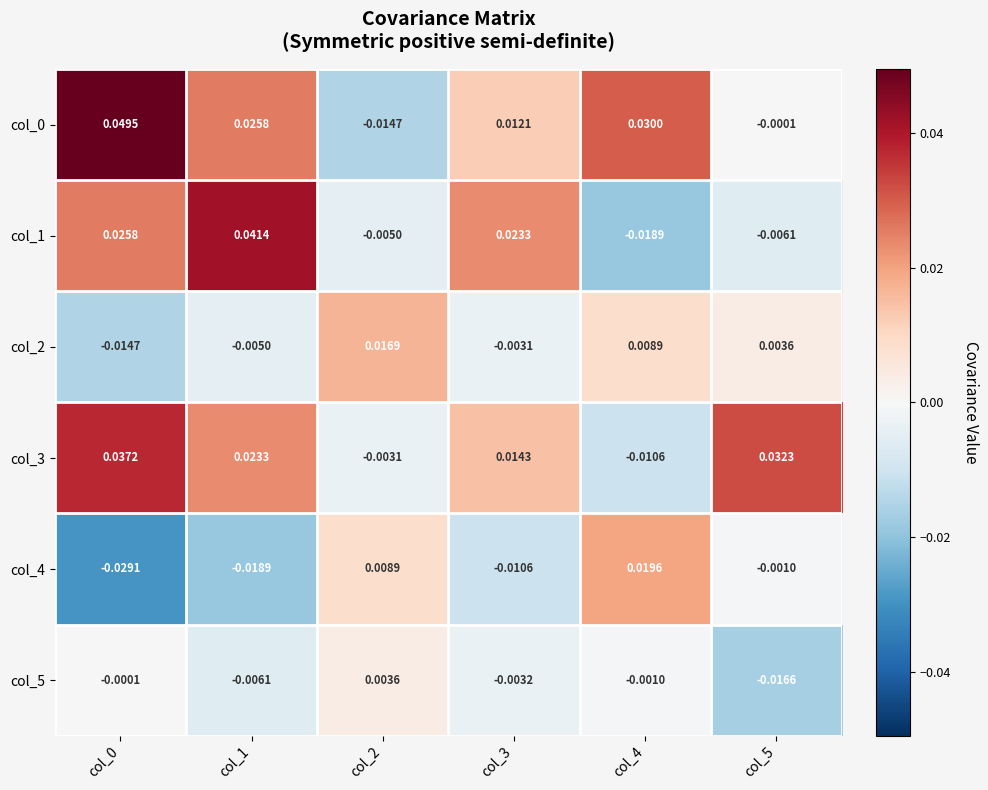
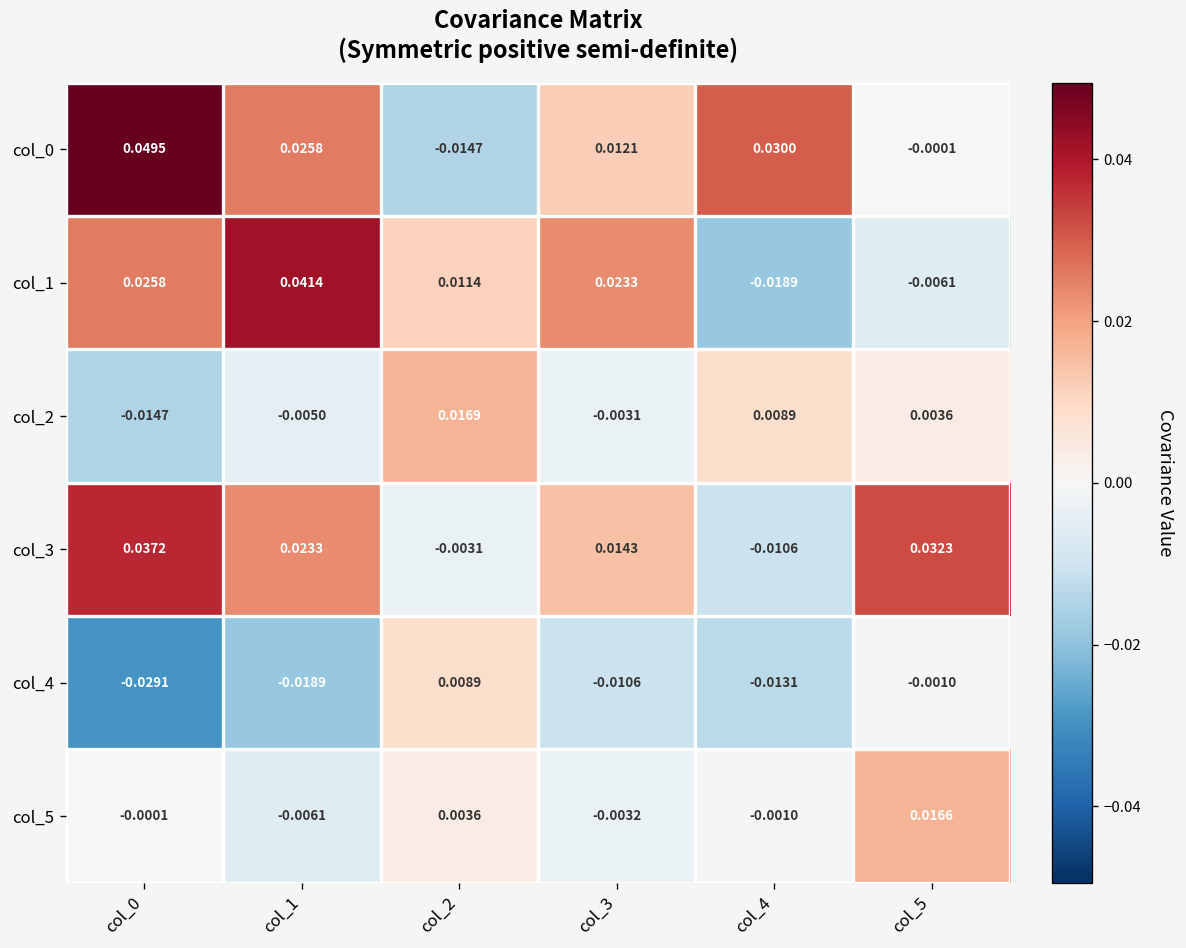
col_1, col_2: -0.0050 -> 0.0114
col_4, col_4: 0.0196 -> -0.0131
col_5, col_5: -0.0166 -> 0.0166
